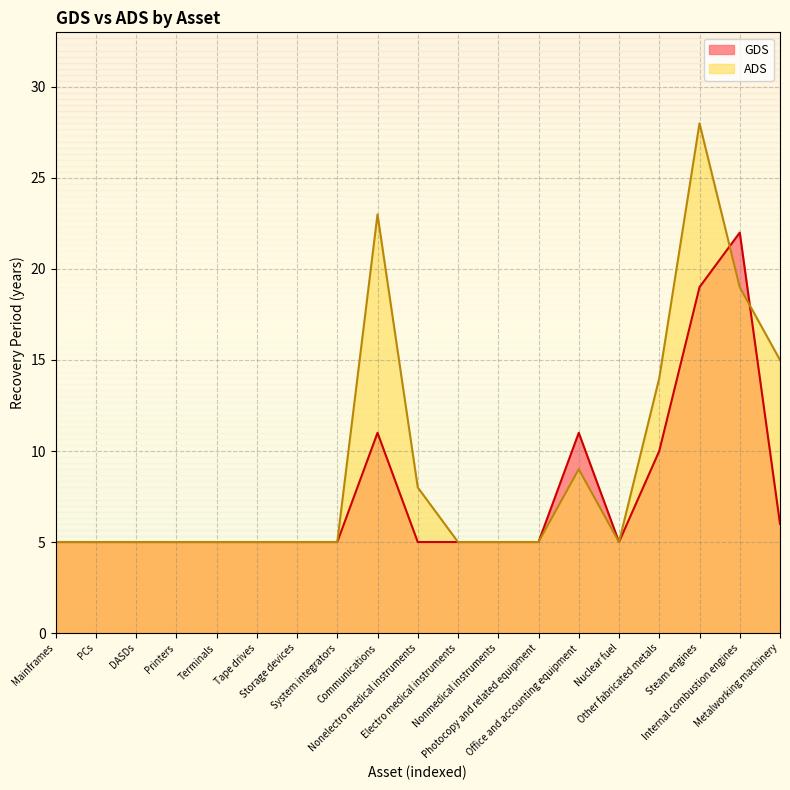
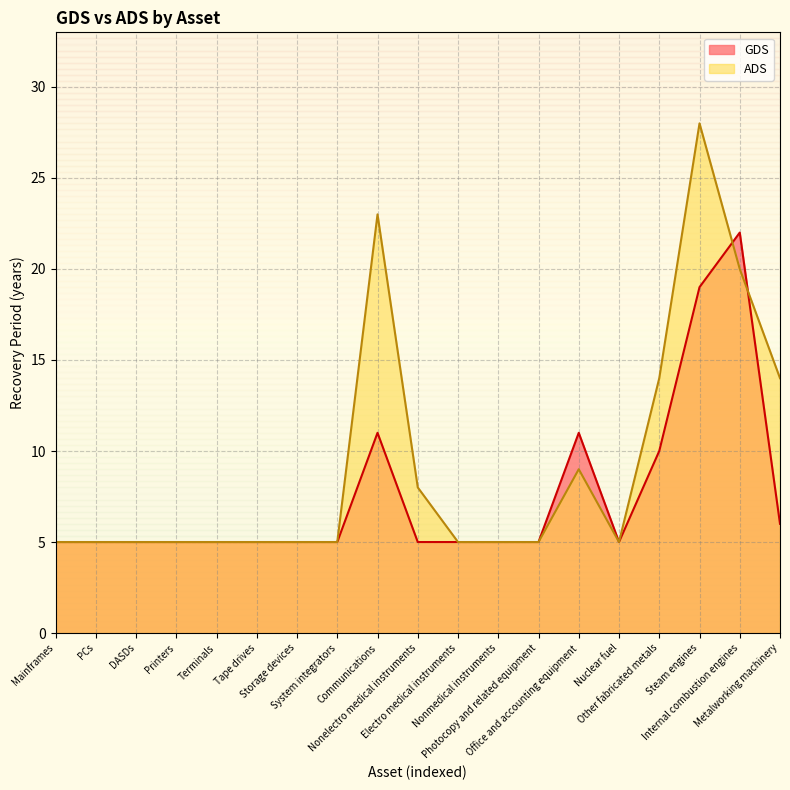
ADS, Internal combustion engines: 19 -> 20
ADS, Metalworking machinery: 15 -> 14
